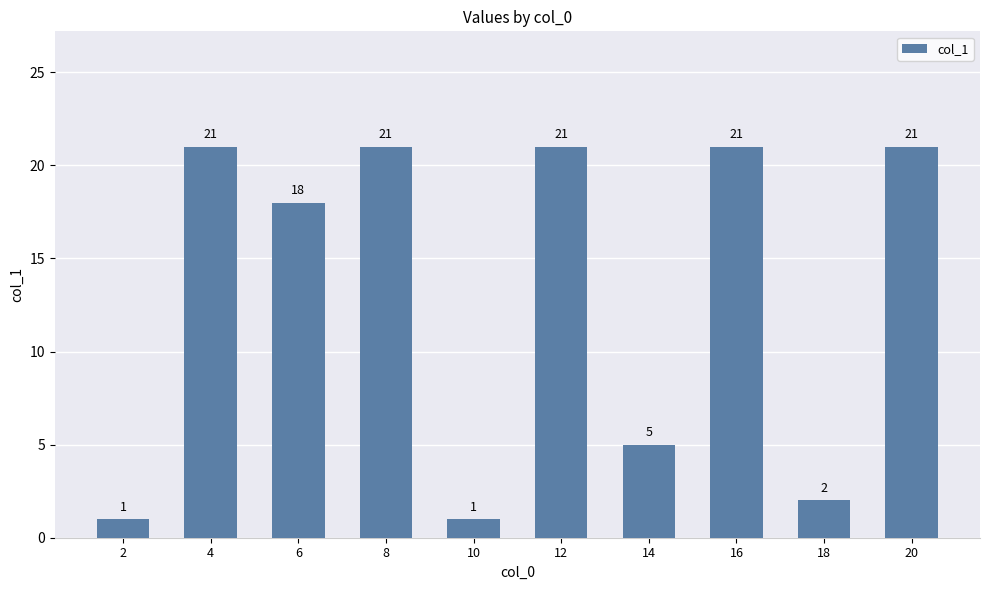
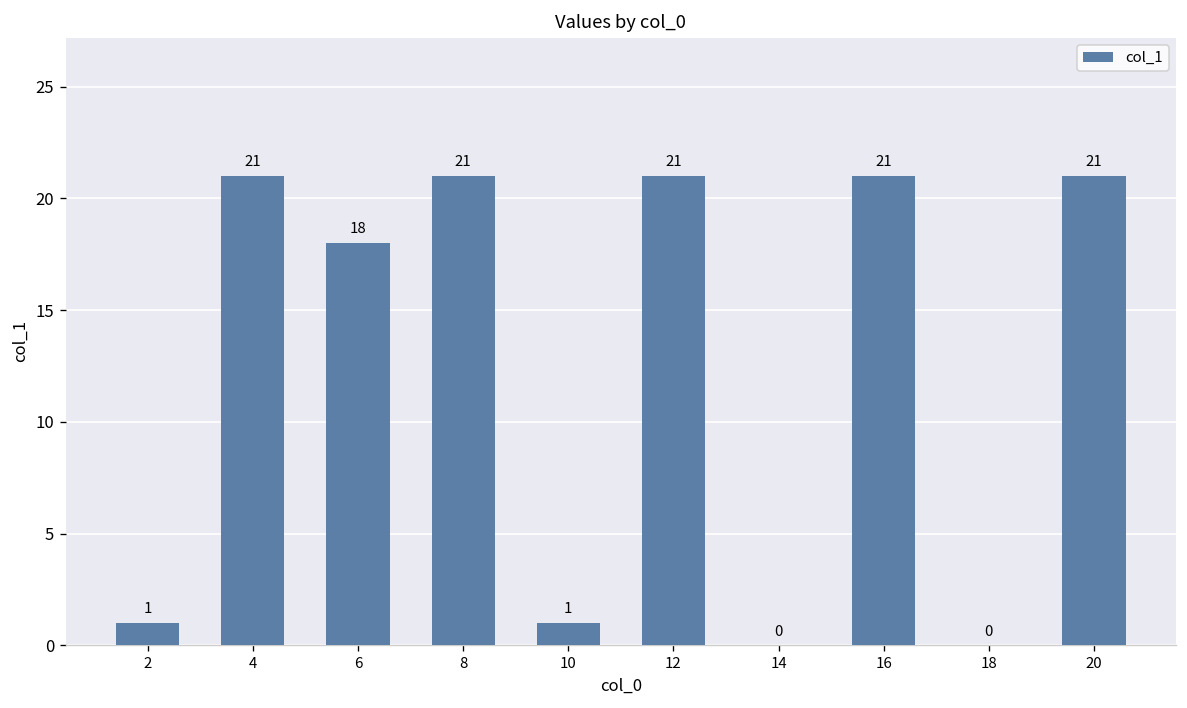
14: 5 -> 0
18: 2 -> 0
